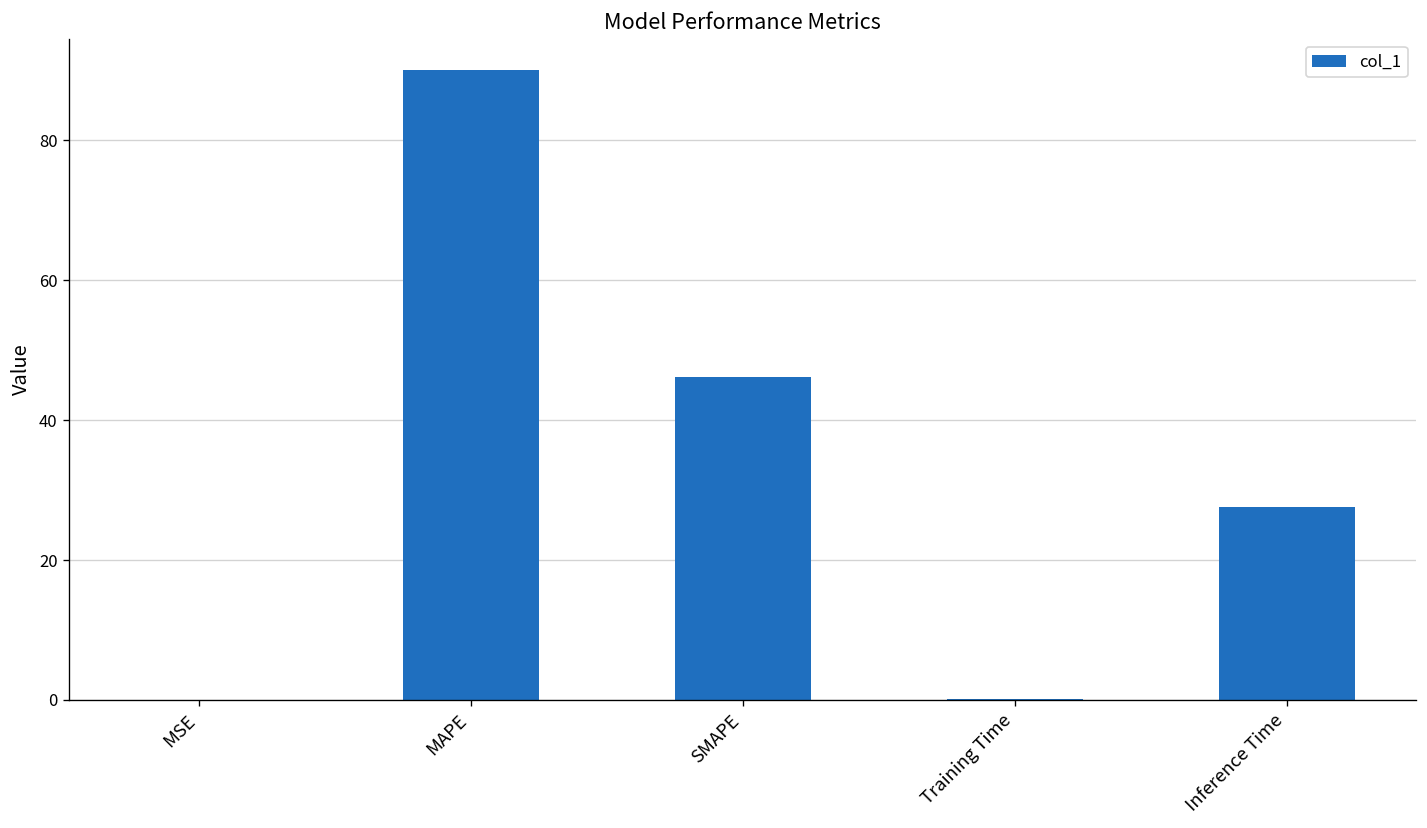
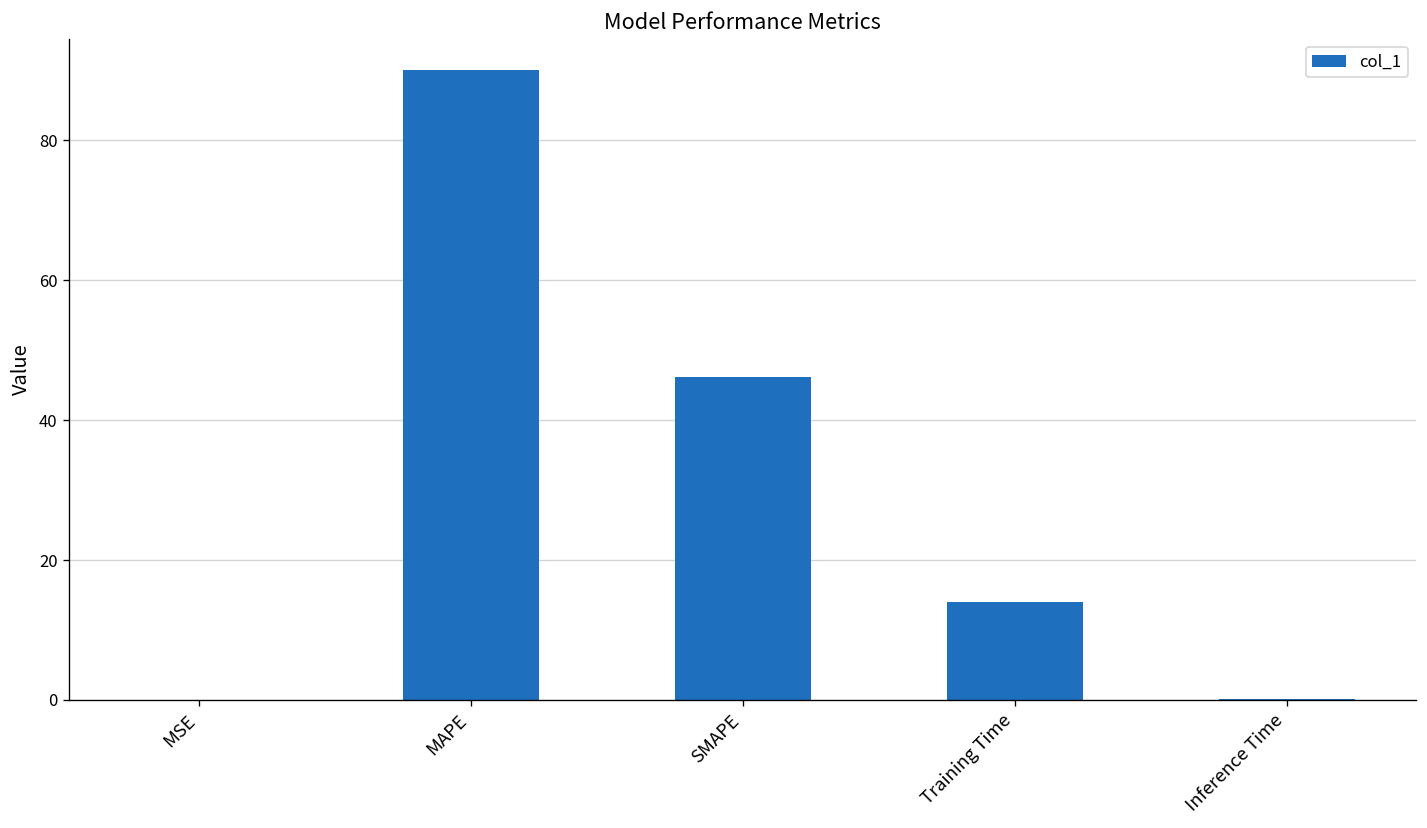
Training Time: 0 -> 14
Inference Time: 28 -> 0
